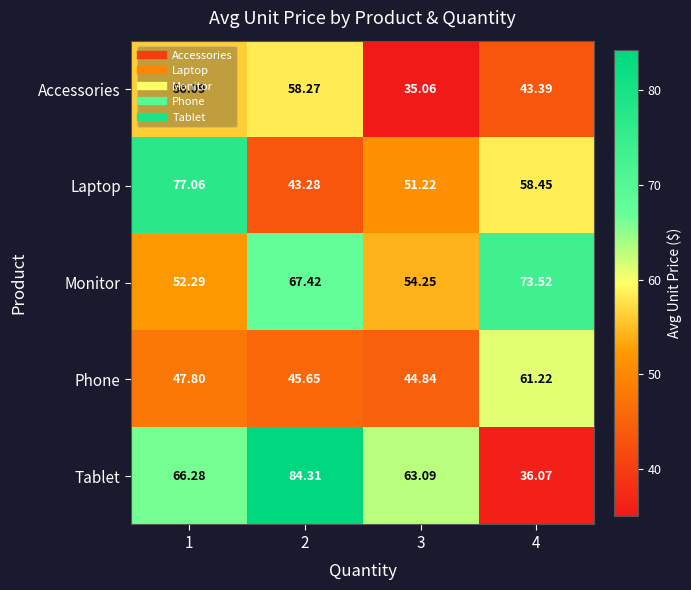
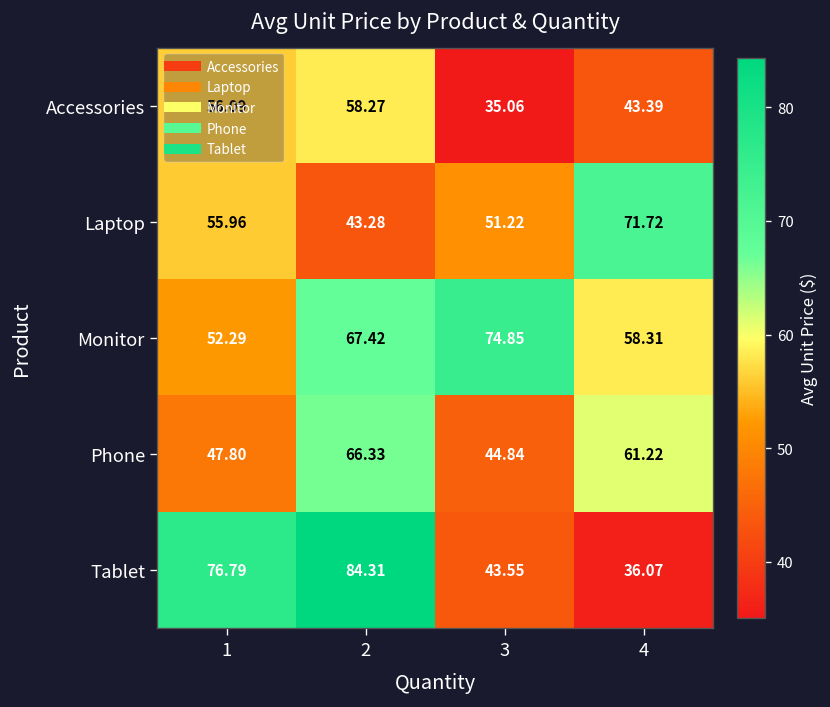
Laptop, 1: 77.06 -> 55.96
Laptop, 4: 58.45 -> 71.72
Monitor, 3: 54.25 -> 74.85
Monitor, 4: 73.52 -> 58.31
Phone, 2: 45.65 -> 66.33
Tablet, 1: 66.28 -> 76.79
Tablet, 3: 63.09 -> 43.55
